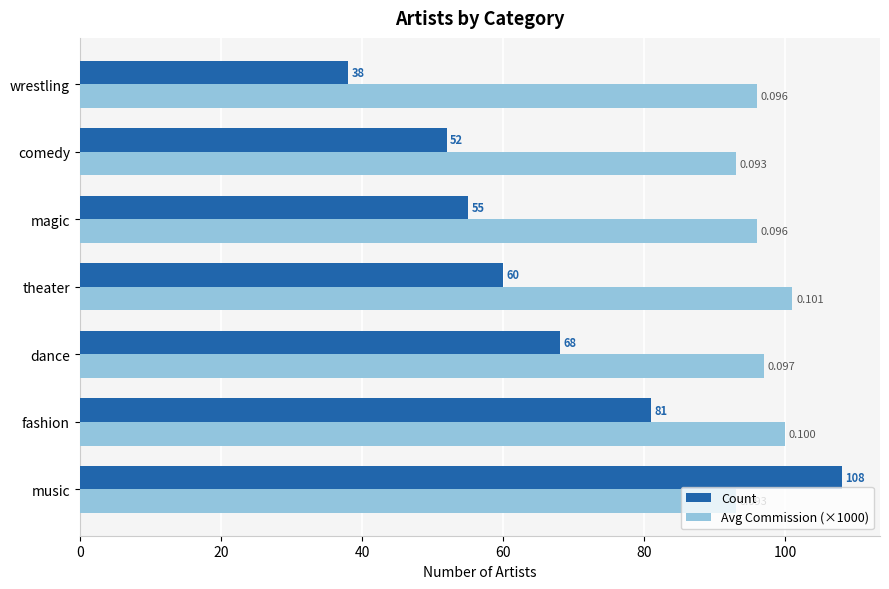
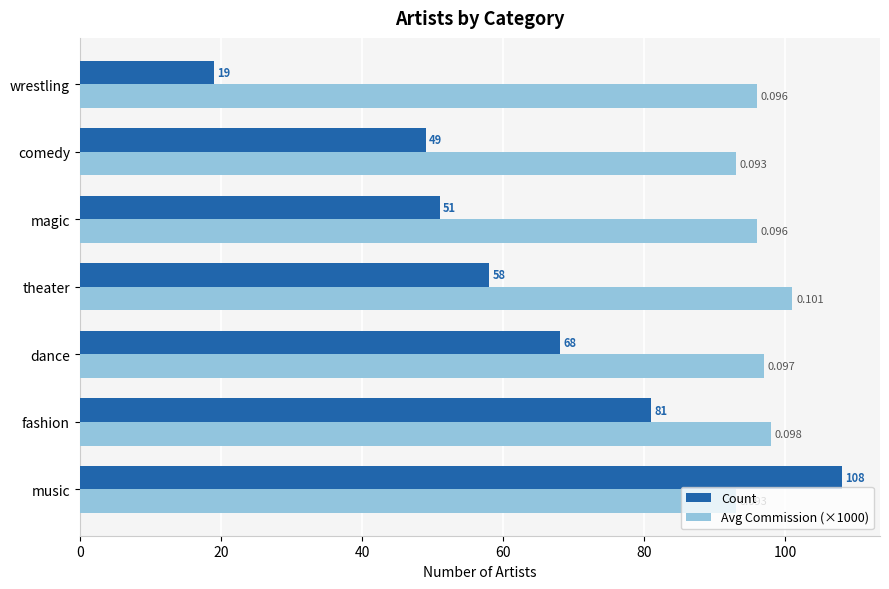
Count, wrestling: 38 -> 19
Count, comedy: 52 -> 49
Count, magic: 55 -> 51
Count, theater: 60 -> 58
Avg Commission (×1000), fashion: 0.100 -> 0.098
